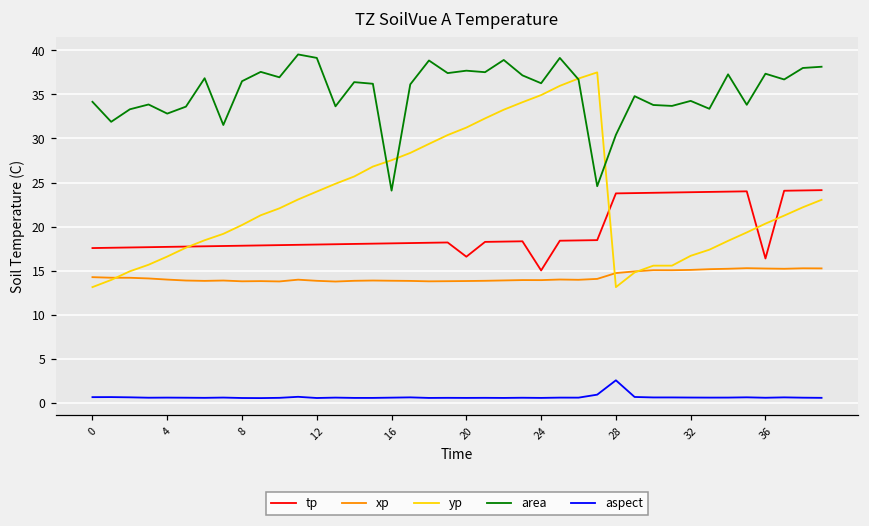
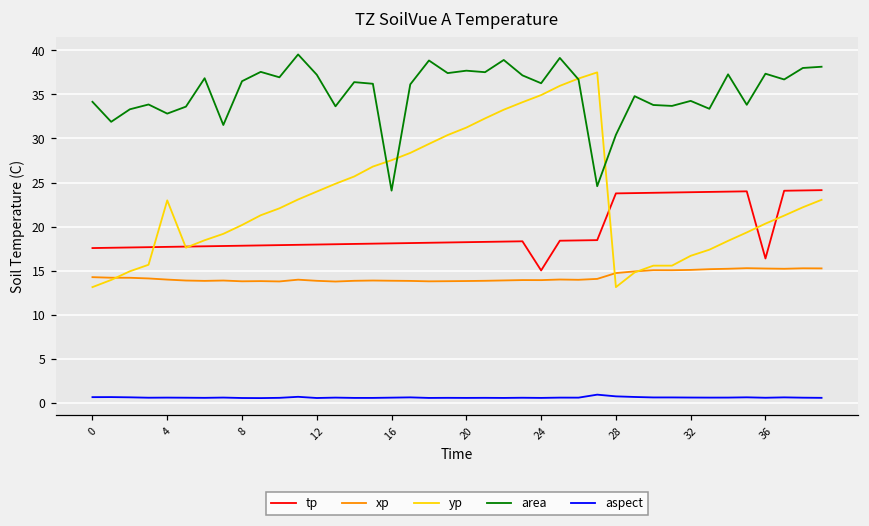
yp, 4: 17 -> 23
area, 12: 39 -> 37
tp, 20: 17 -> 18
aspect, 28: 3 -> 1
